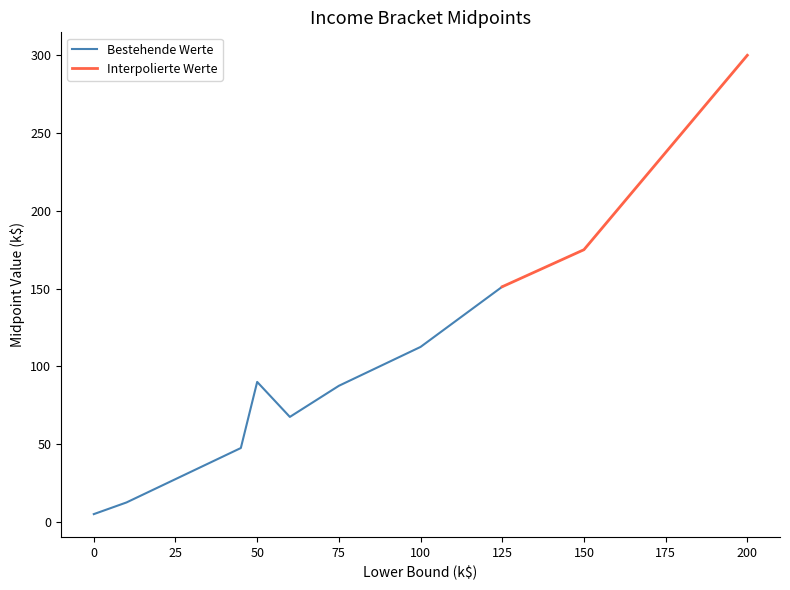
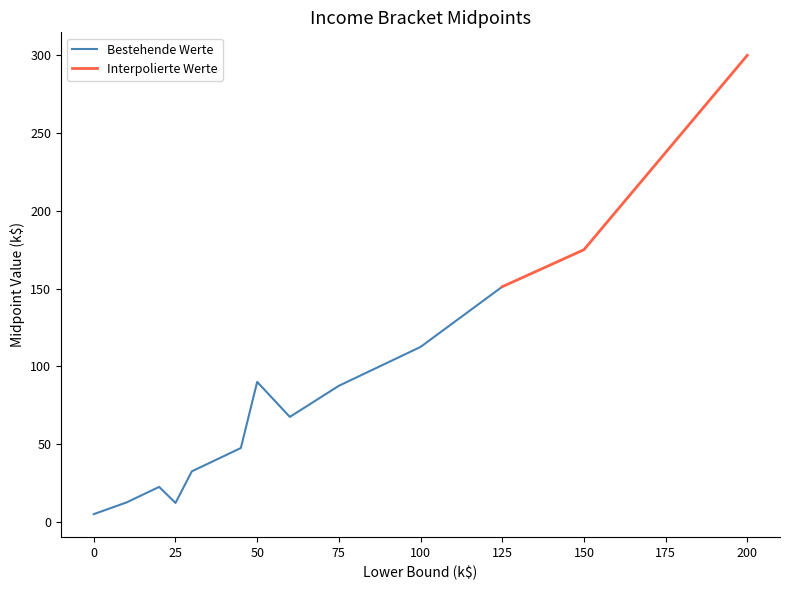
Bestehende Werte, 25: 28 -> 12
